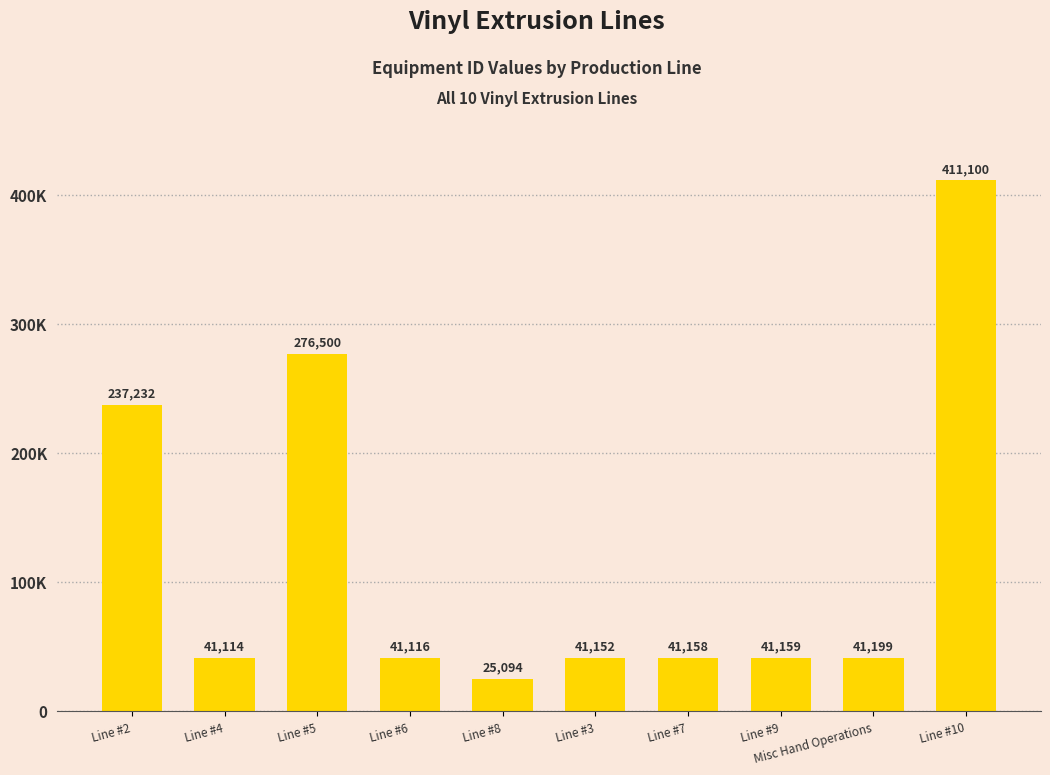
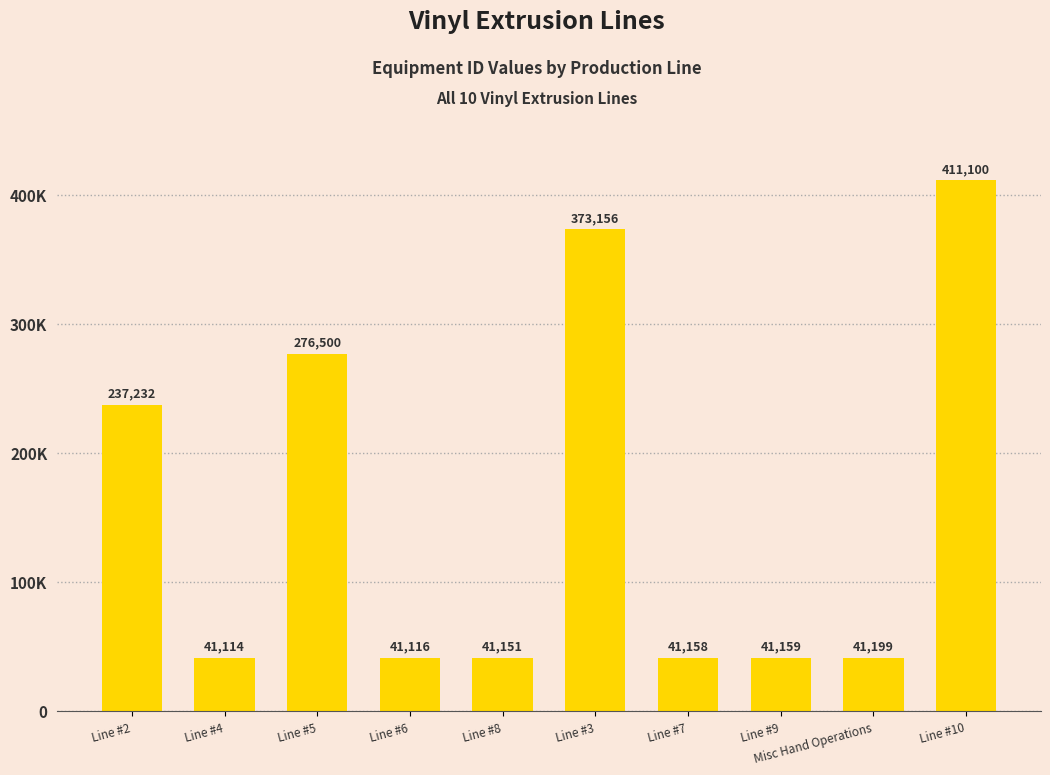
Line #8: 25,094 -> 41,151
Line #3: 41,152 -> 373,156
